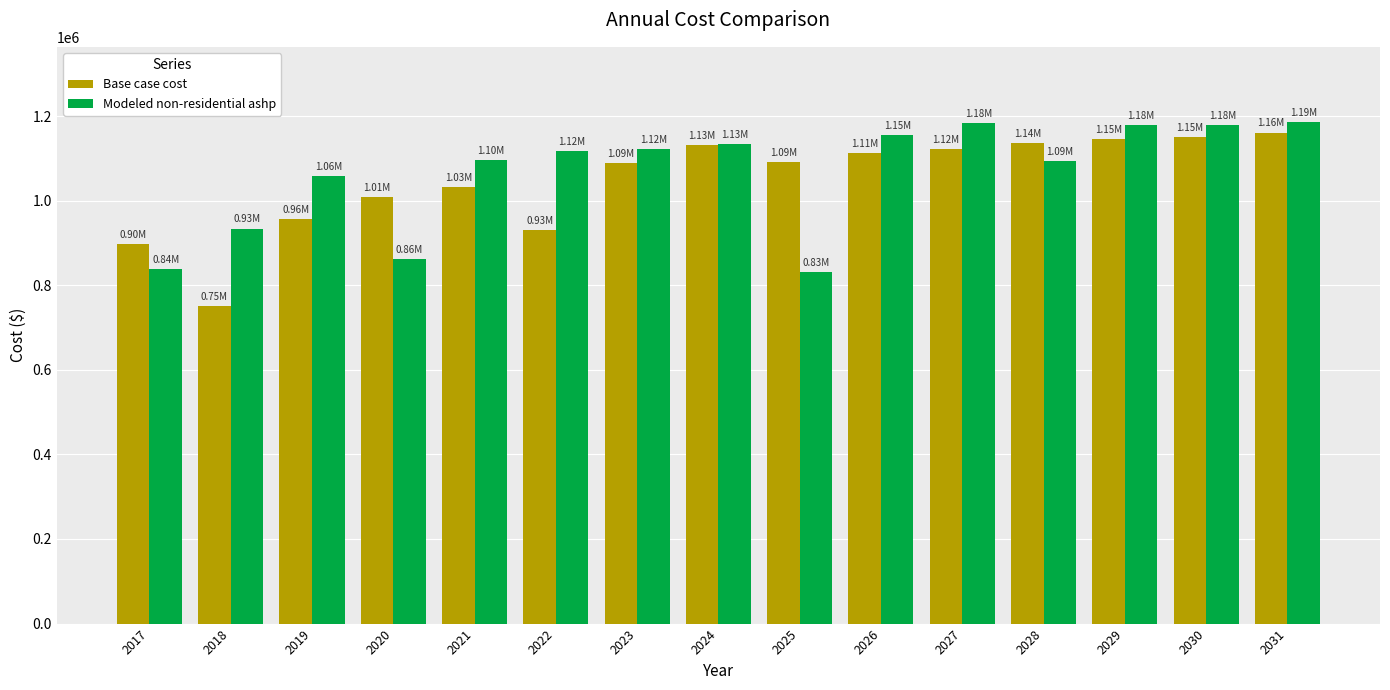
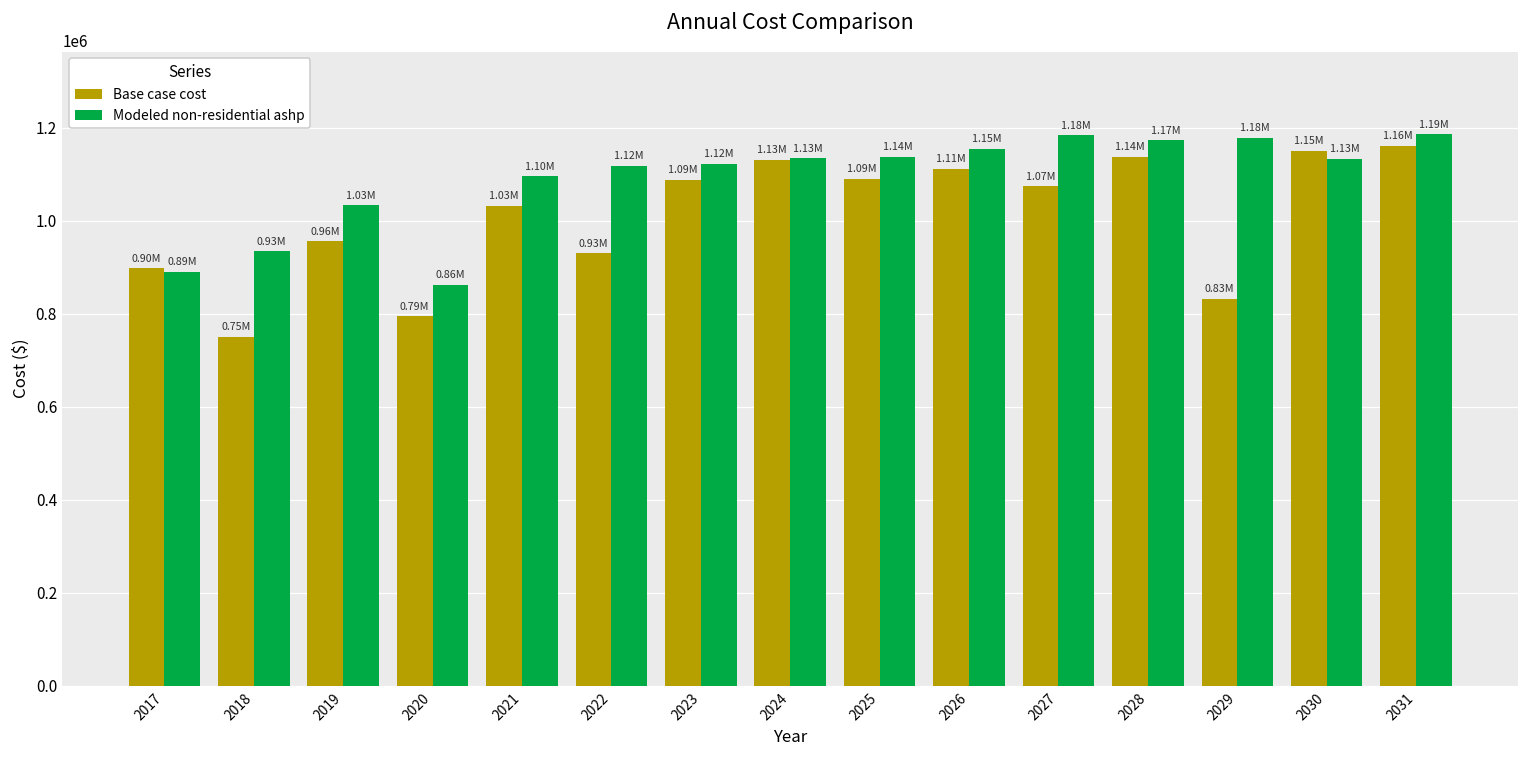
Modeled non-residential ashp, 2017: 0.84M -> 0.89M
Modeled non-residential ashp, 2019: 1.06M -> 1.03M
Base case cost, 2020: 1.01M -> 0.79M
Modeled non-residential ashp, 2025: 0.83M -> 1.14M
Base case cost, 2027: 1.12M -> 1.07M
Modeled non-residential ashp, 2028: 1.09M -> 1.17M
Base case cost, 2029: 1.15M -> 0.83M
Modeled non-residential ashp, 2030: 1.18M -> 1.13M
